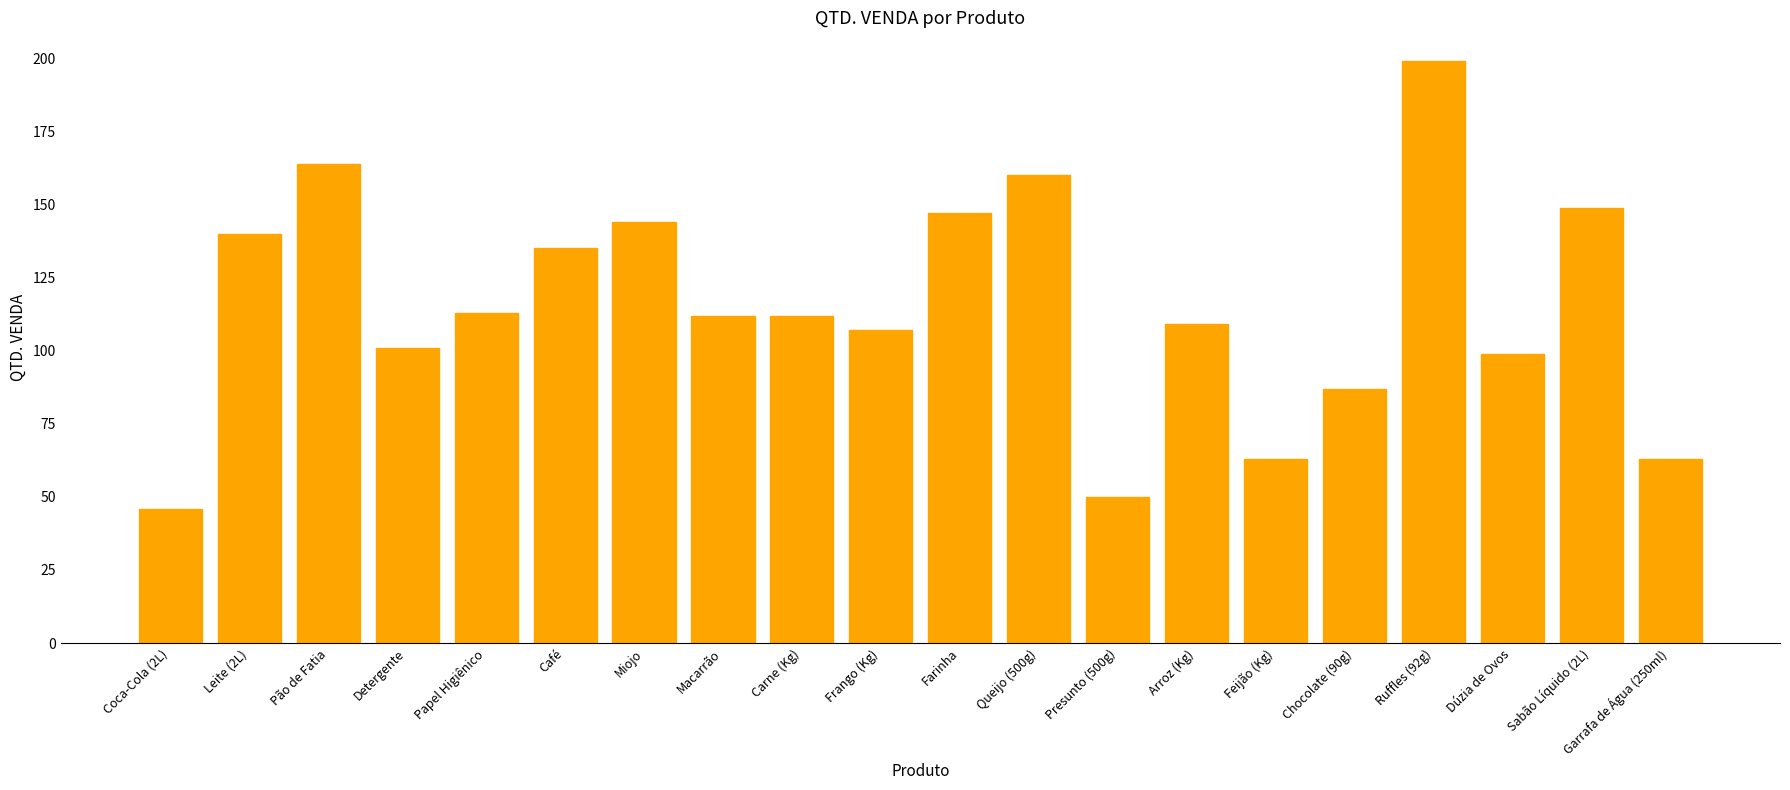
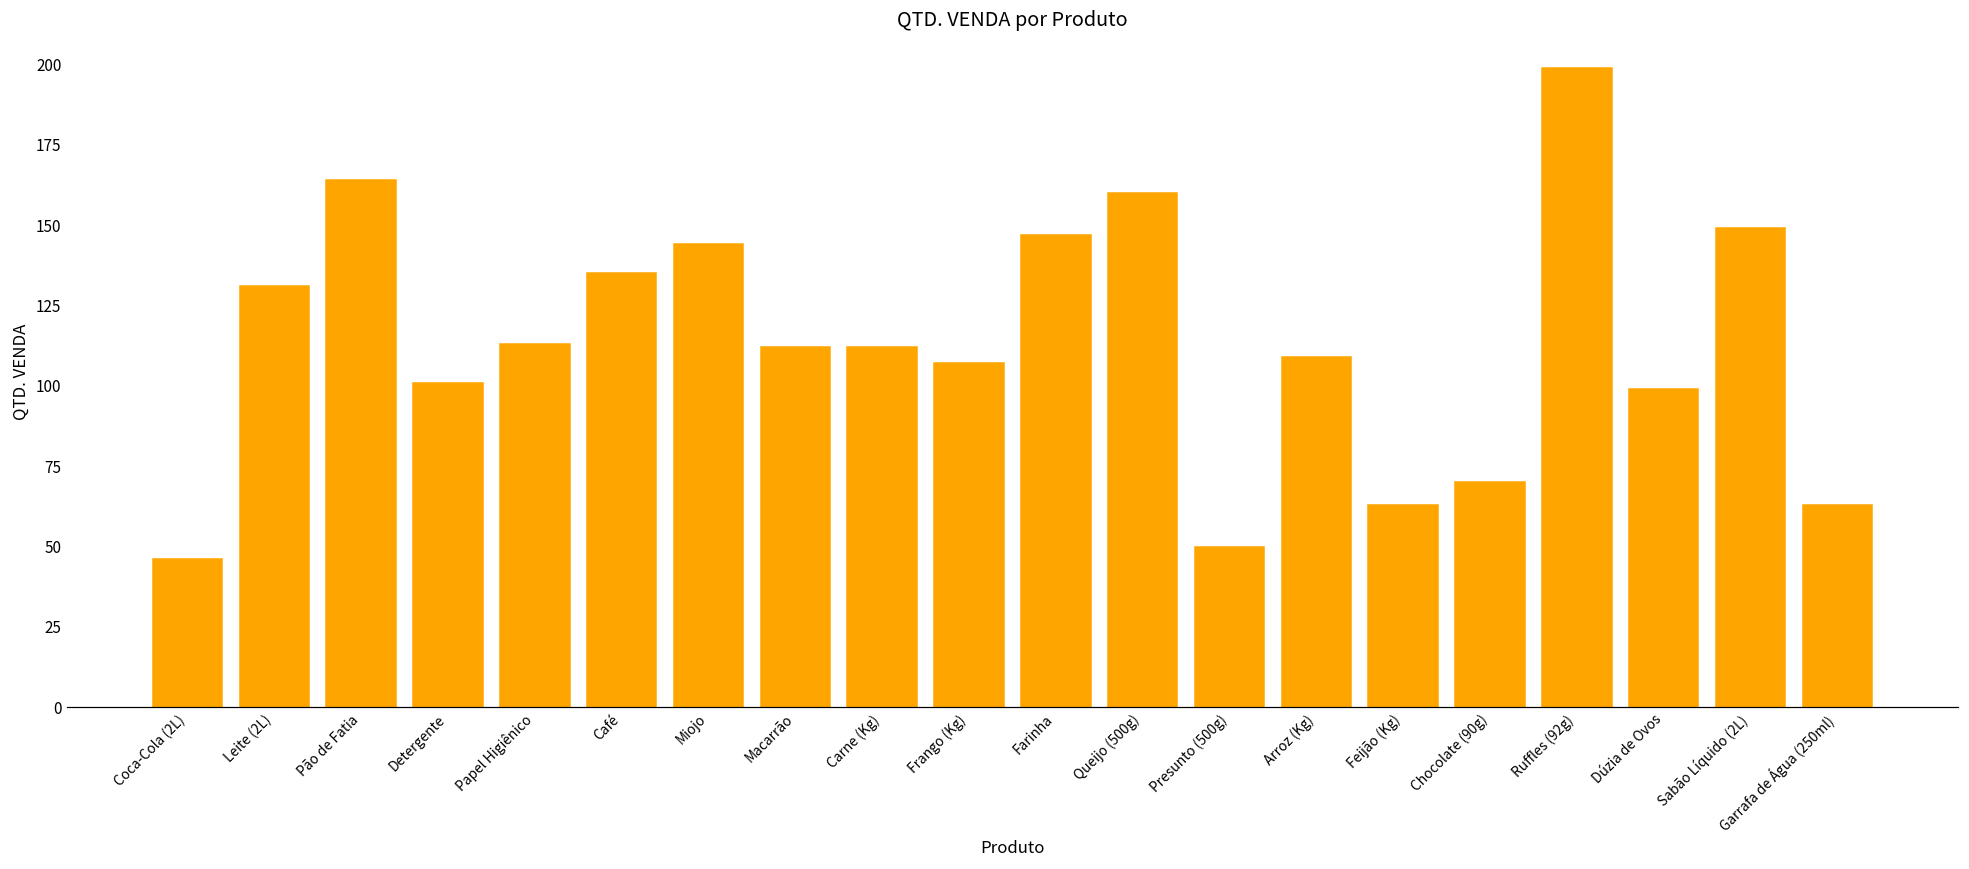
Leite (2L): 140 -> 131
Chocolate (90g): 87 -> 70
